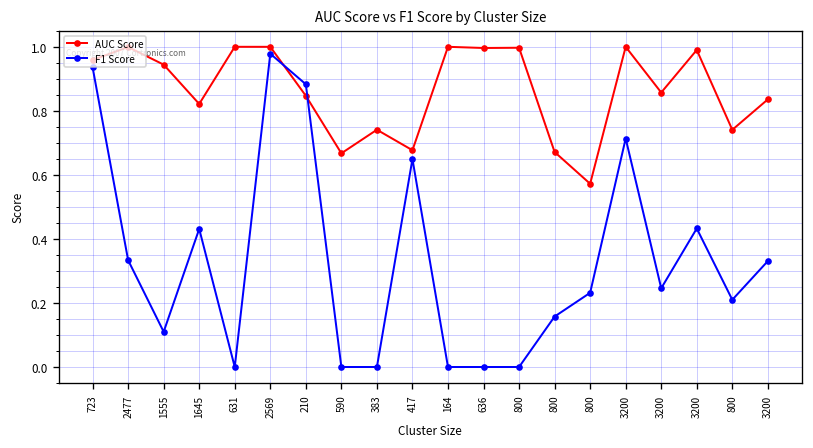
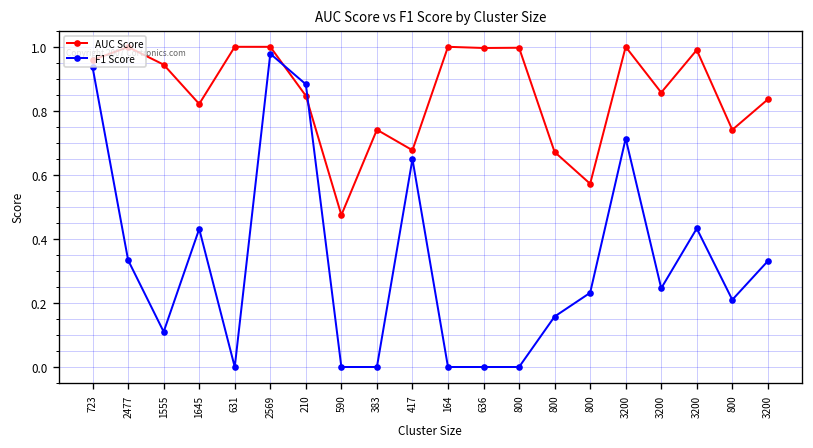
AUC Score, 590: 0.67 -> 0.47
